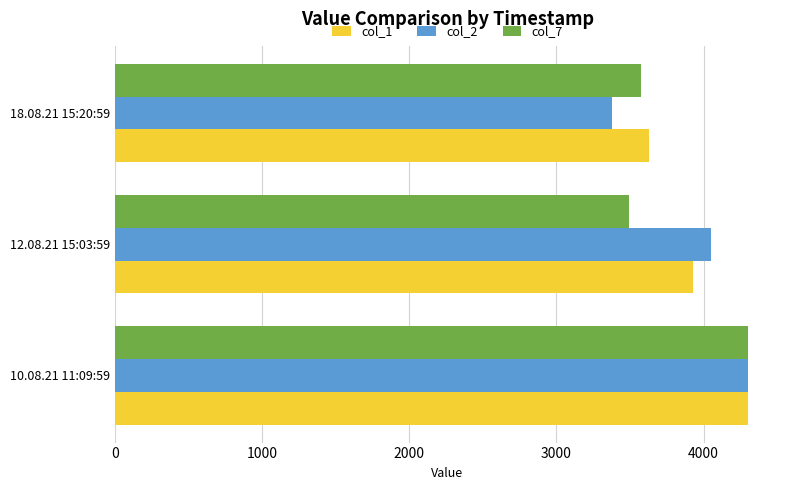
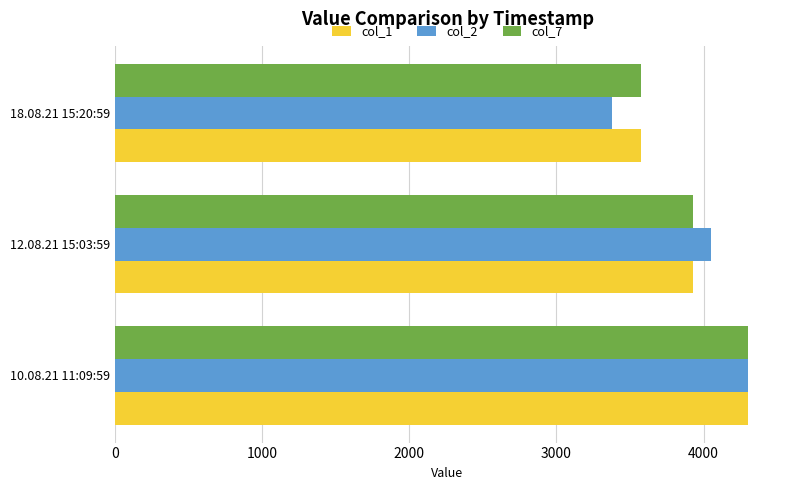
col_1, 18.08.21 15:20:59: 3630 -> 3580
col_7, 12.08.21 15:03:59: 3490 -> 3930
